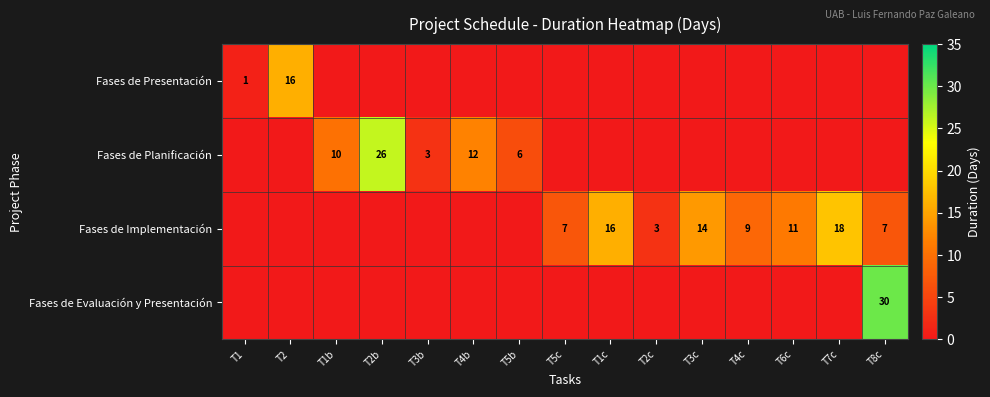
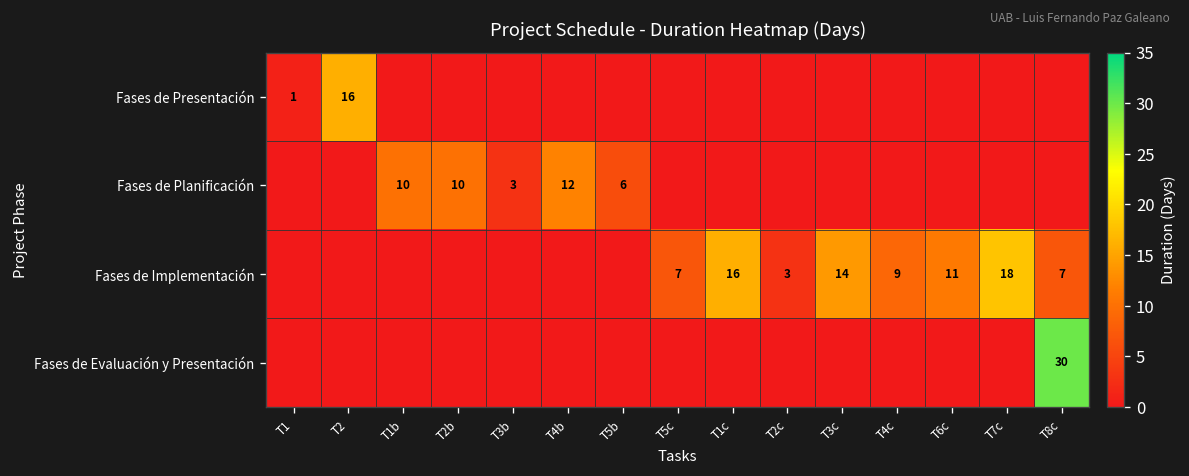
Fases de Planificación, T2b: 26 -> 10
